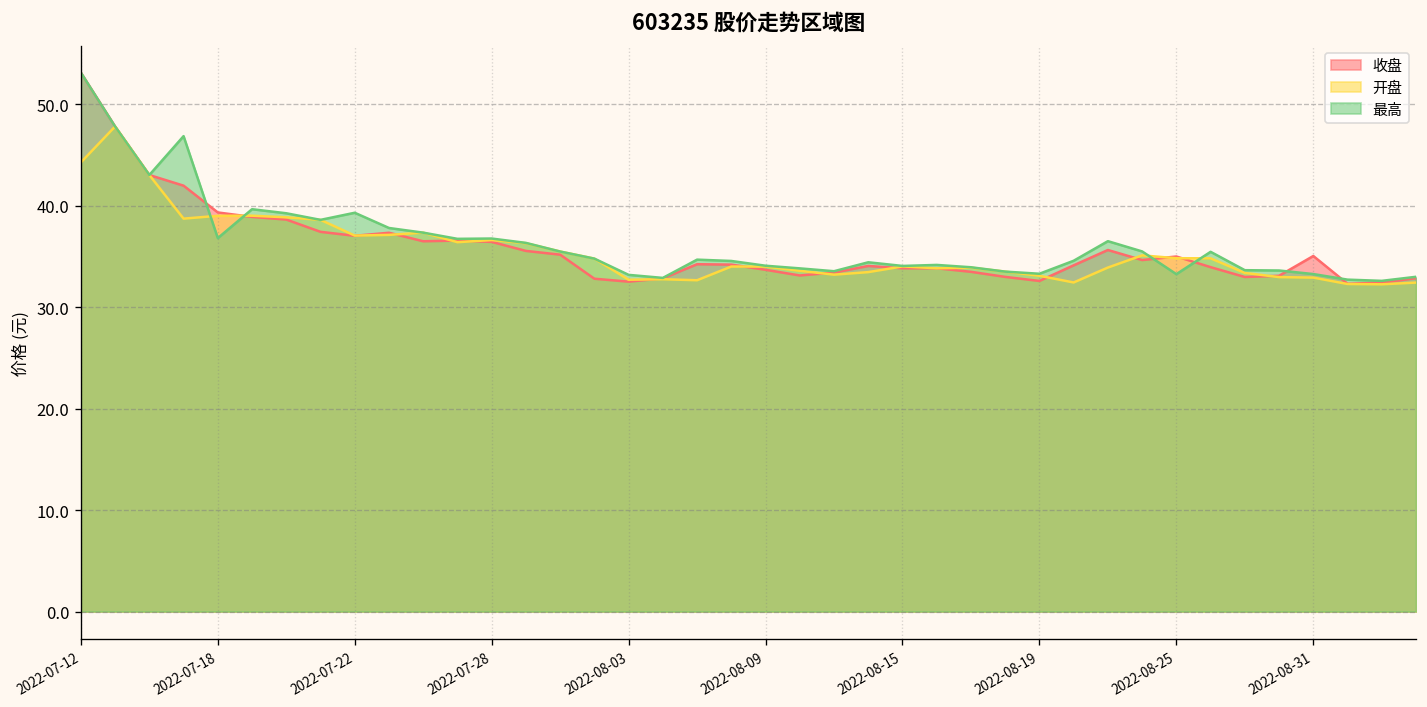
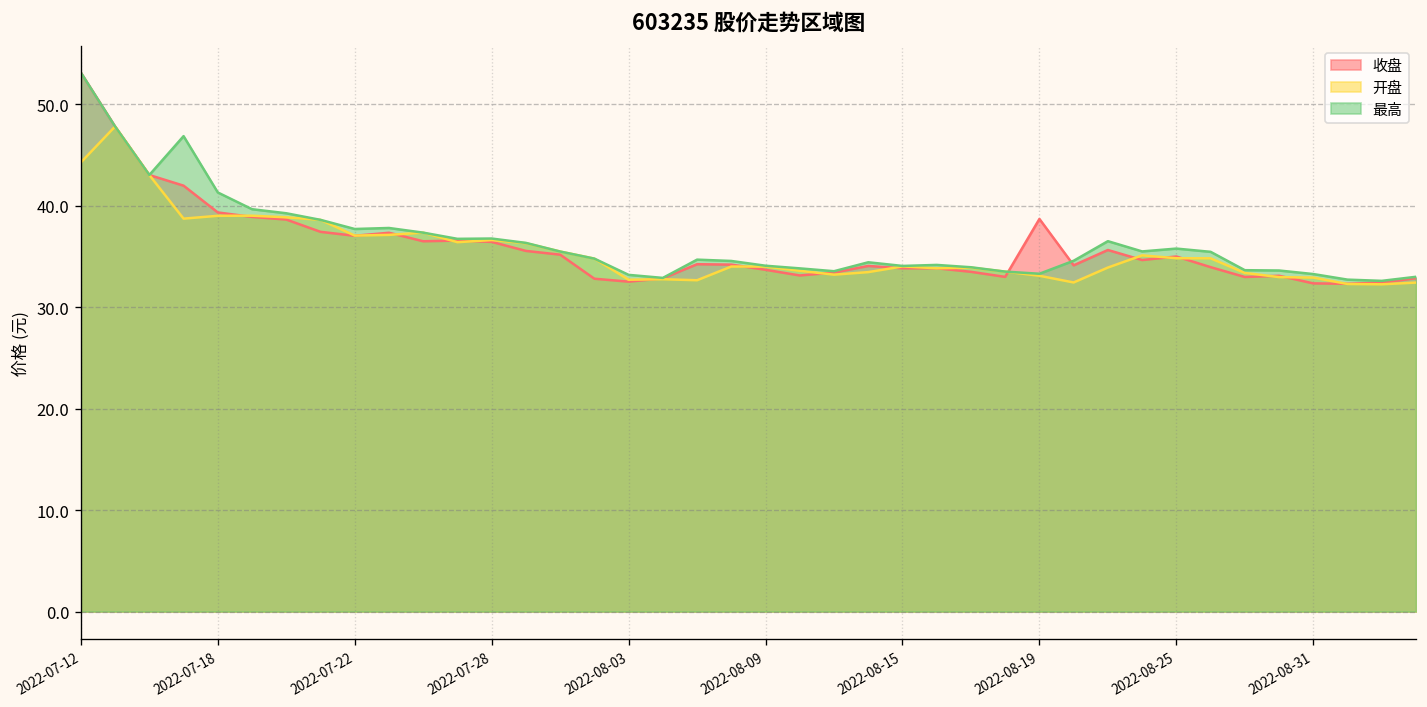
最高, 2022-07-18: 37 -> 41
最高, 2022-07-22: 39 -> 38
收盘, 2022-08-19: 33 -> 39
最高, 2022-08-25: 33 -> 36
收盘, 2022-08-31: 35 -> 32
